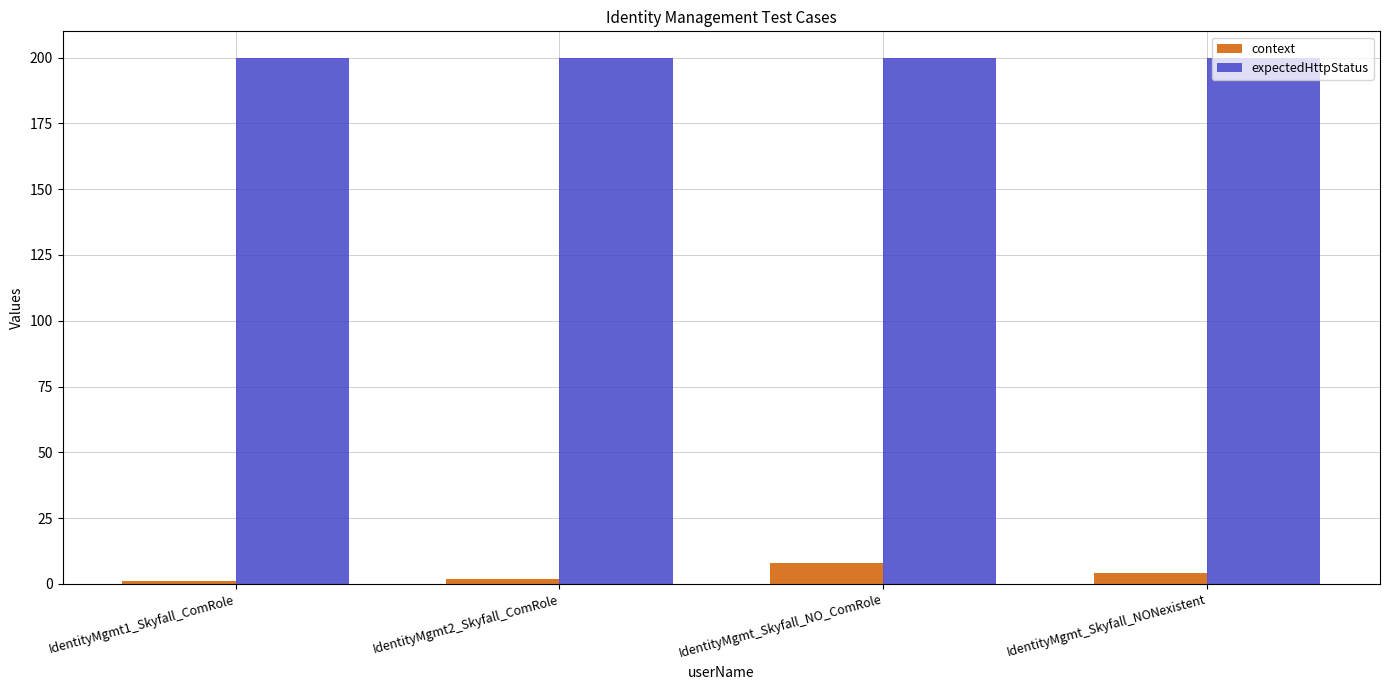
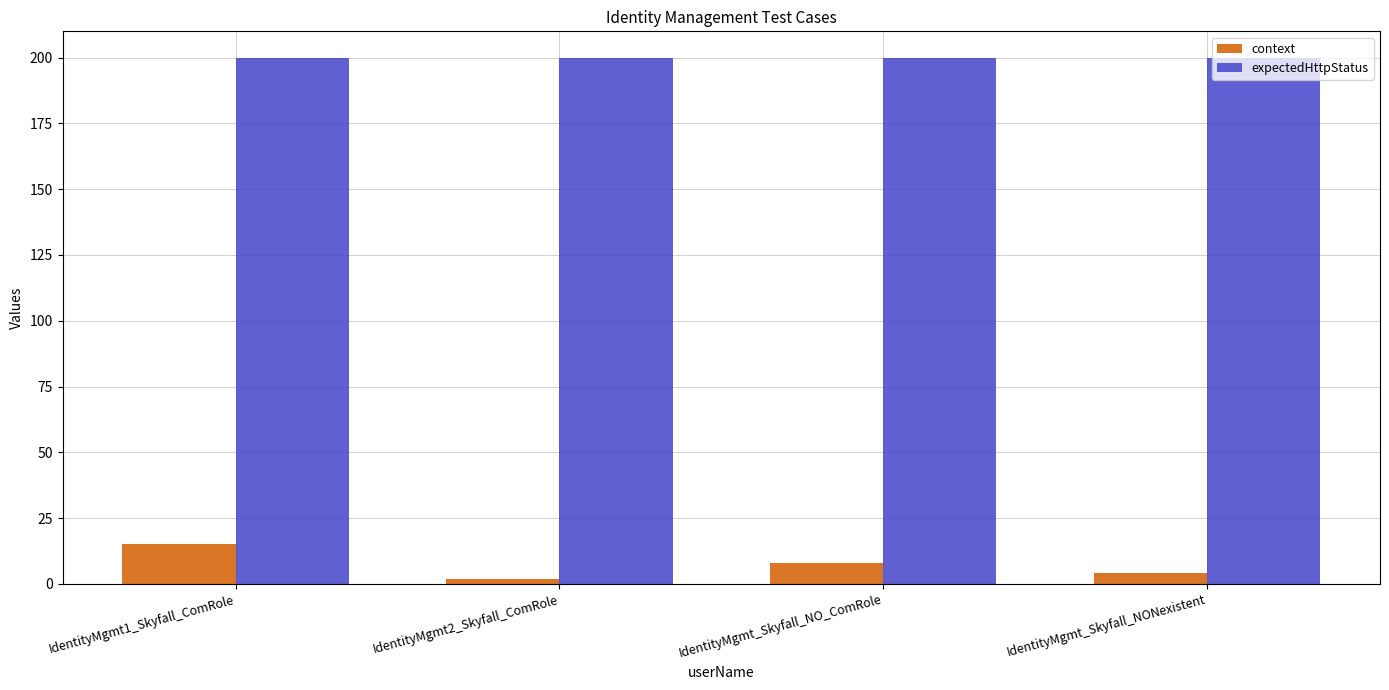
context, IdentityMgmt1_Skyfall_ComRole: 1 -> 15
